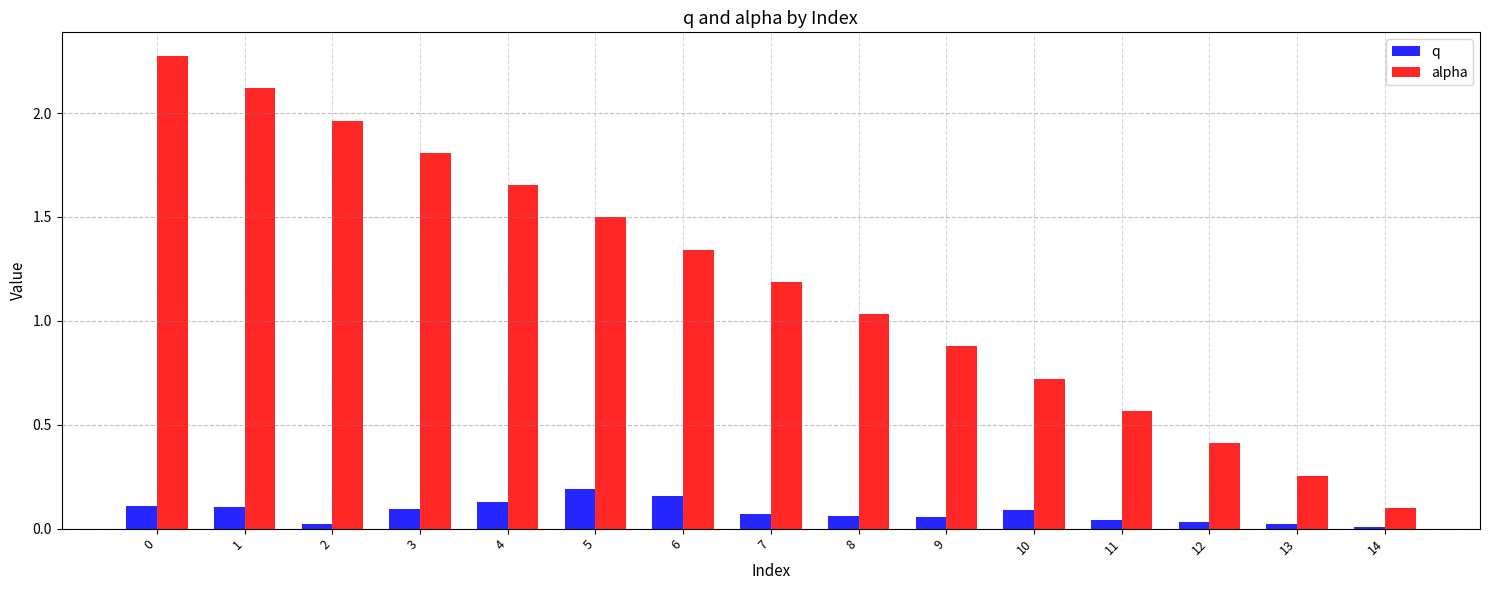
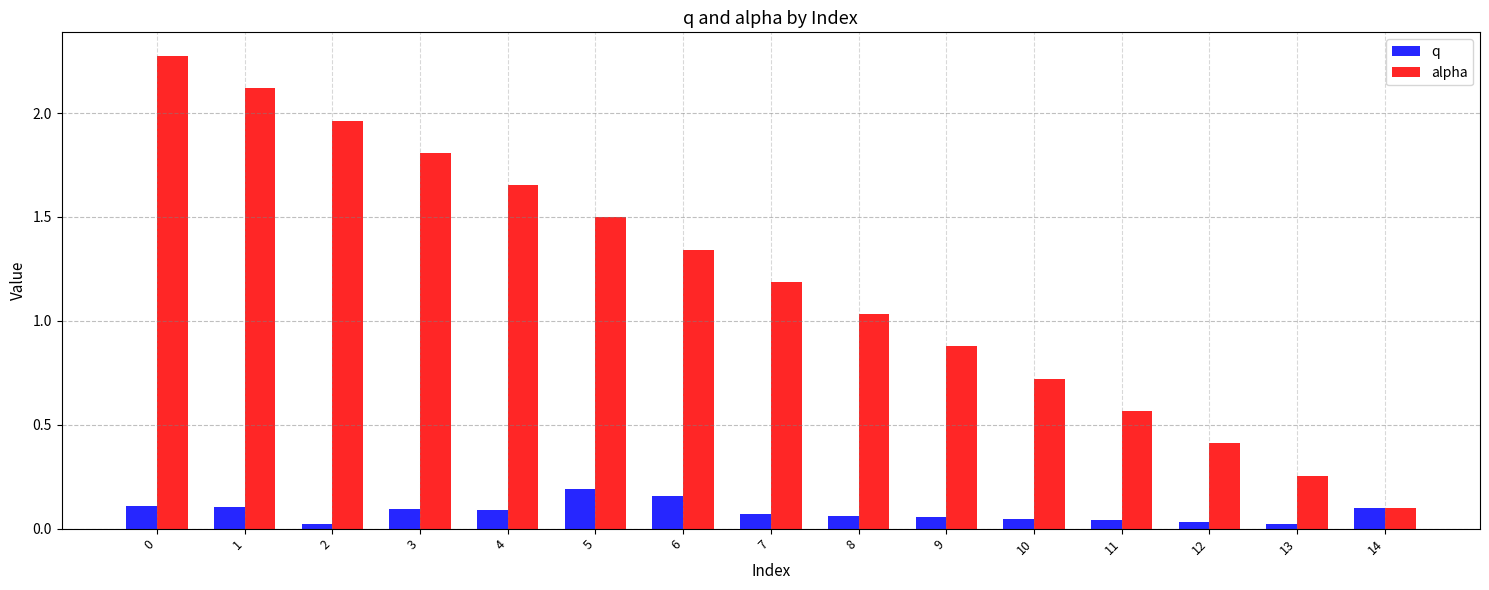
q, 4: 0.13 -> 0.09
q, 10: 0.09 -> 0.05
q, 14: 0.01 -> 0.10
